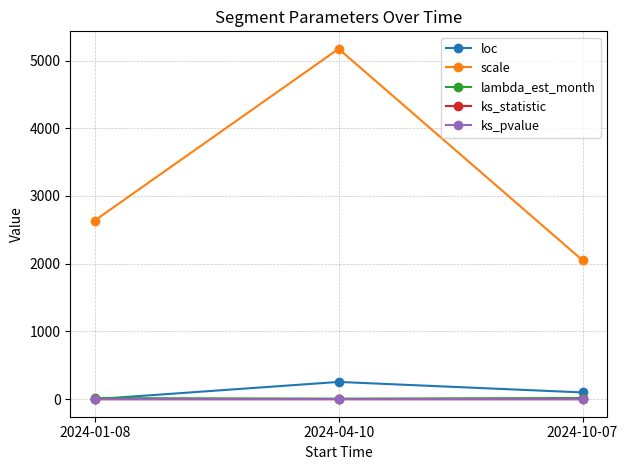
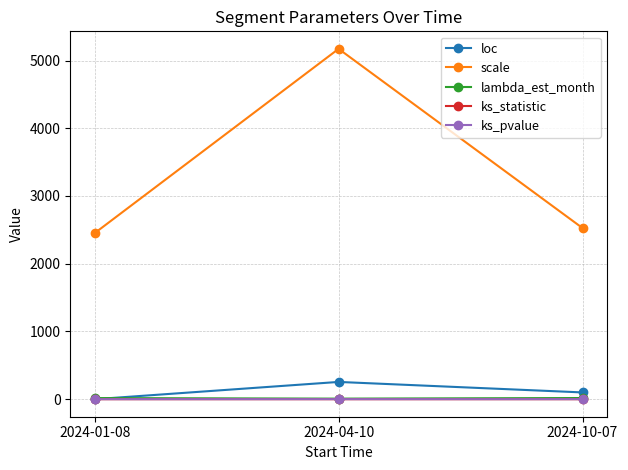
scale, 2024-01-08: 2600 -> 2500
scale, 2024-10-07: 2100 -> 2500
